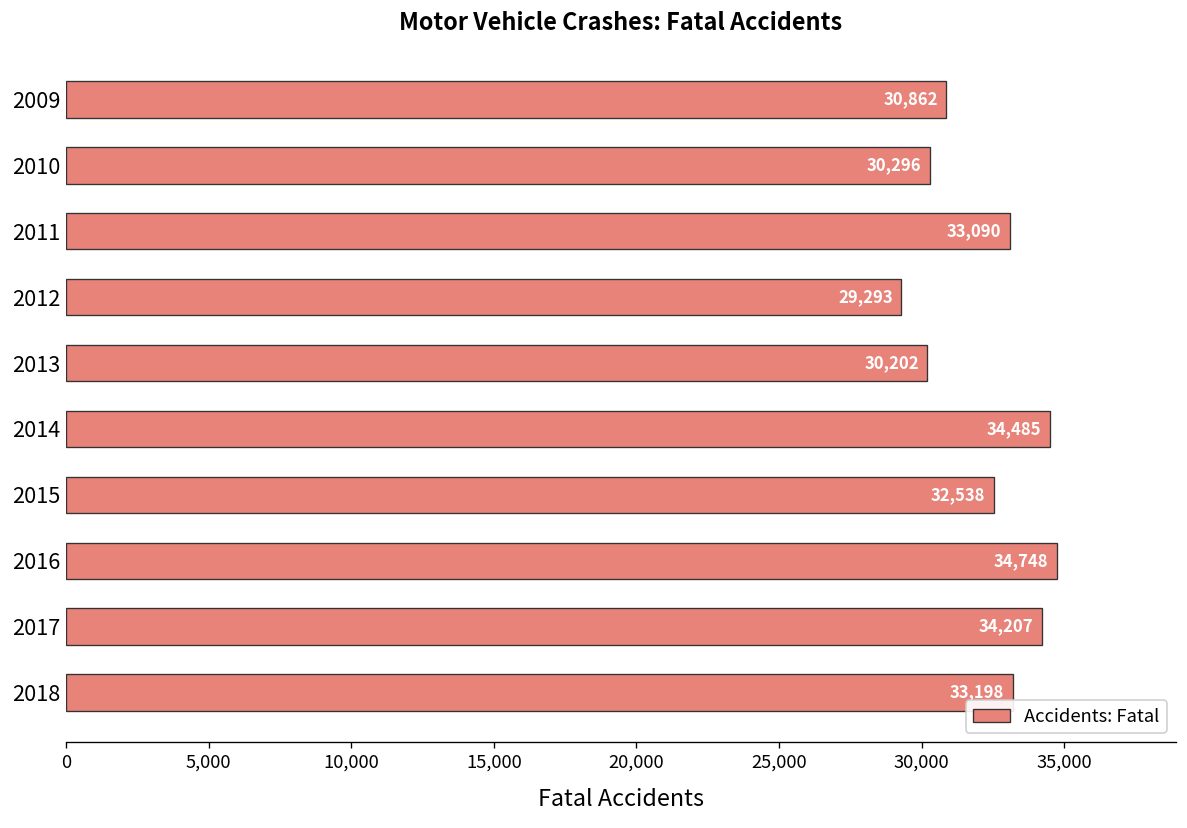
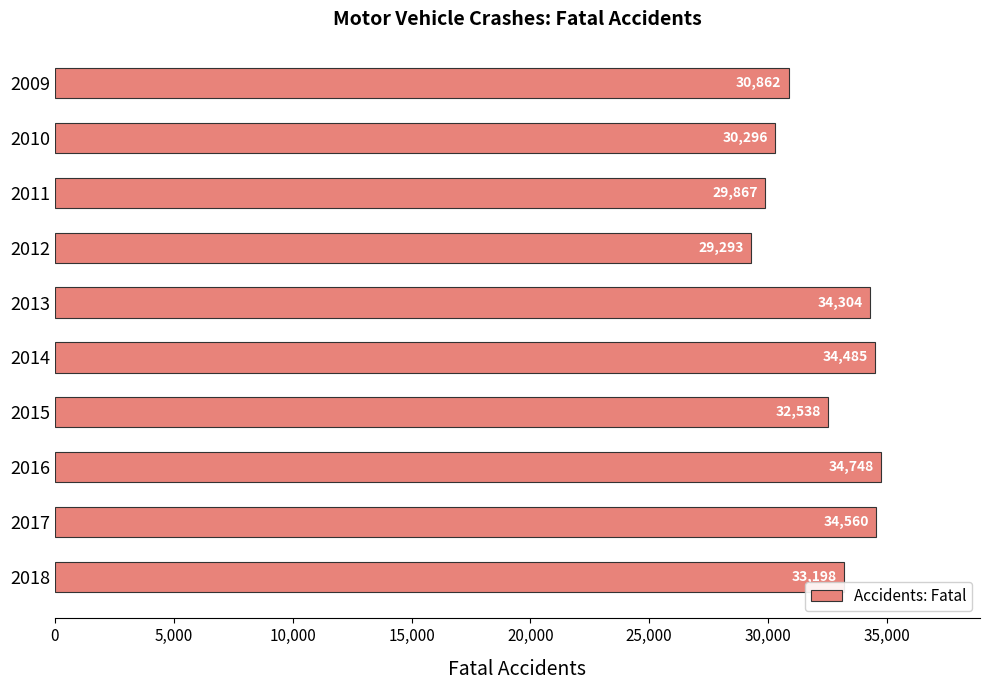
2011: 33,090 -> 29,867
2013: 30,202 -> 34,304
2017: 34,207 -> 34,560
